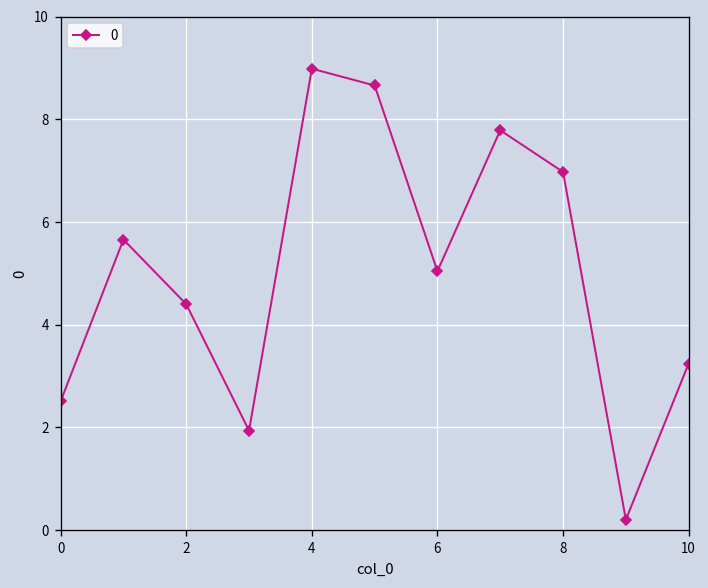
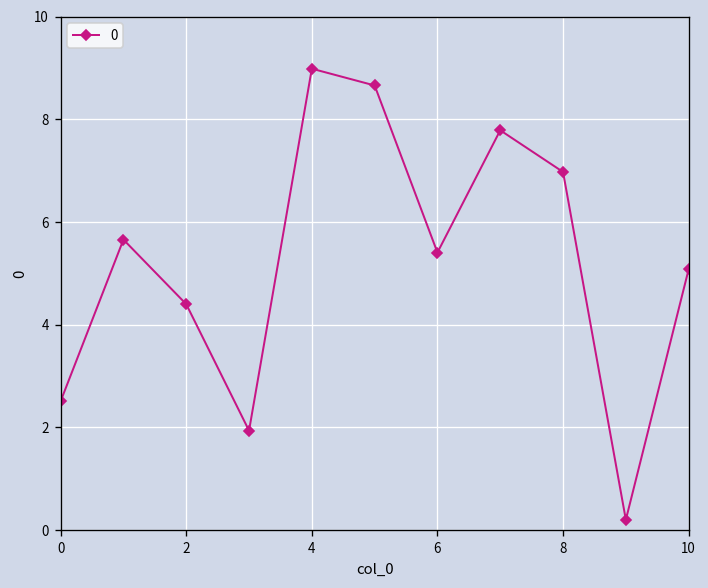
6: 5.0 -> 5.4
10: 3.2 -> 5.1
